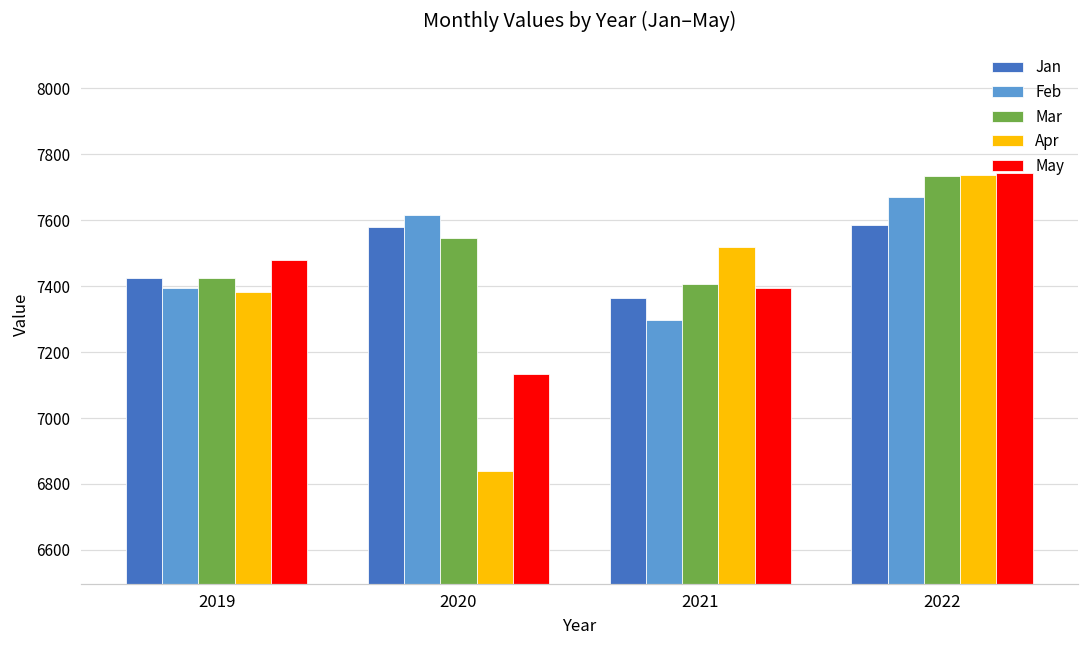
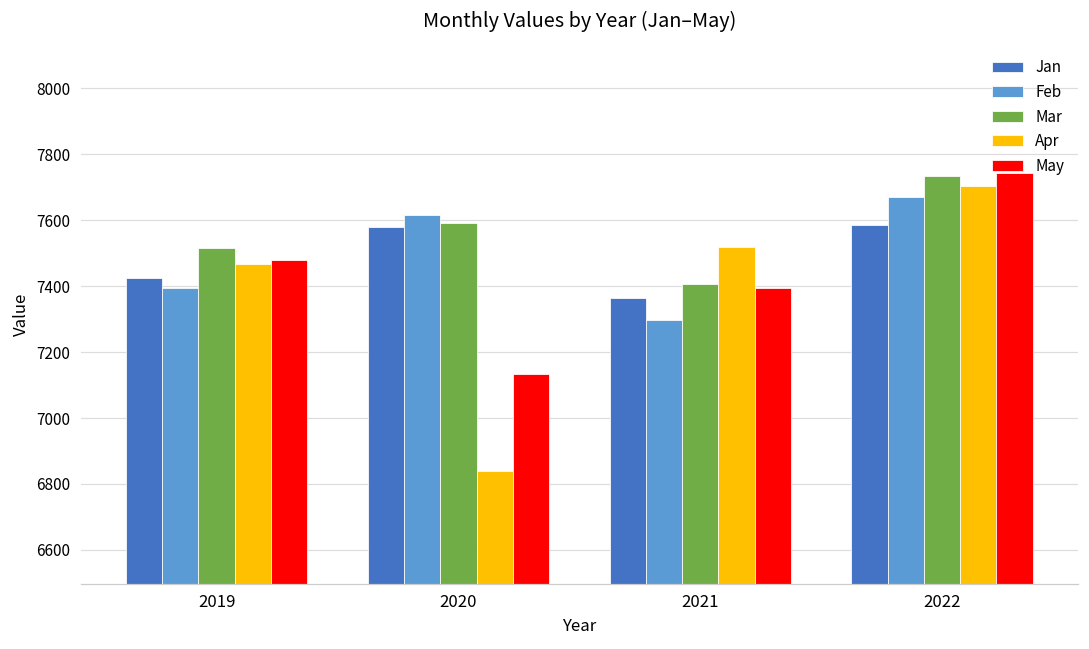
Mar, 2019: 7430 -> 7520
Apr, 2019: 7380 -> 7470
Mar, 2020: 7550 -> 7590
Apr, 2022: 7740 -> 7700
